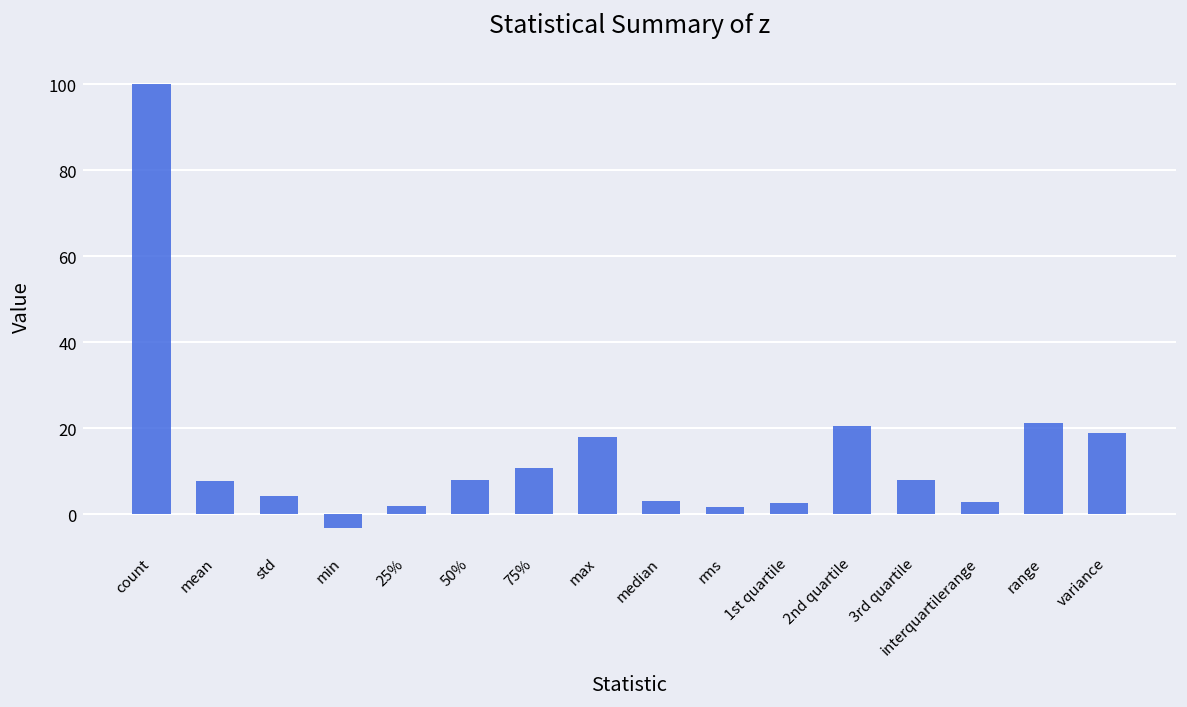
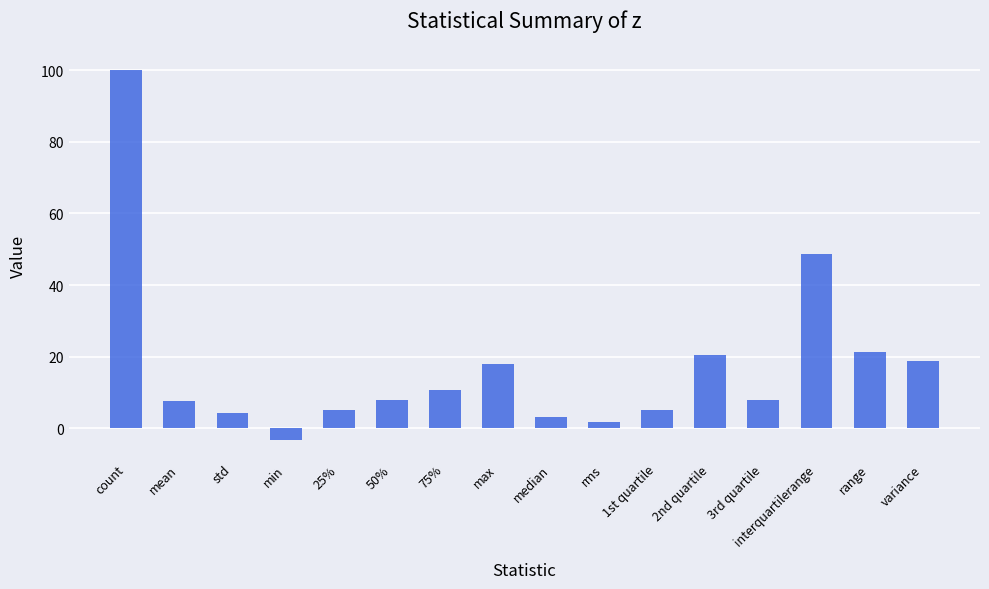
25%: 2 -> 5
1st quartile: 3 -> 5
interquartilerange: 3 -> 49
